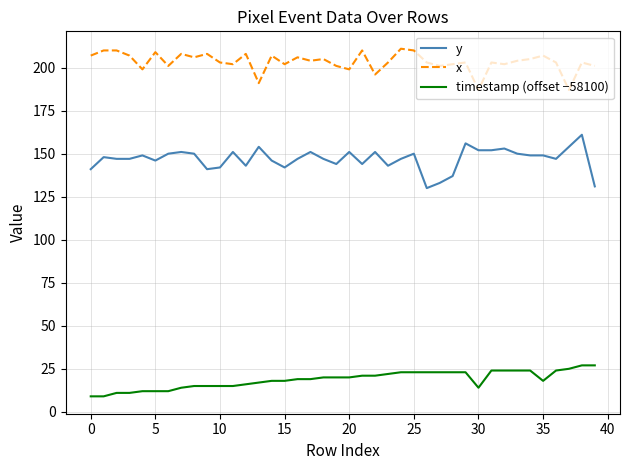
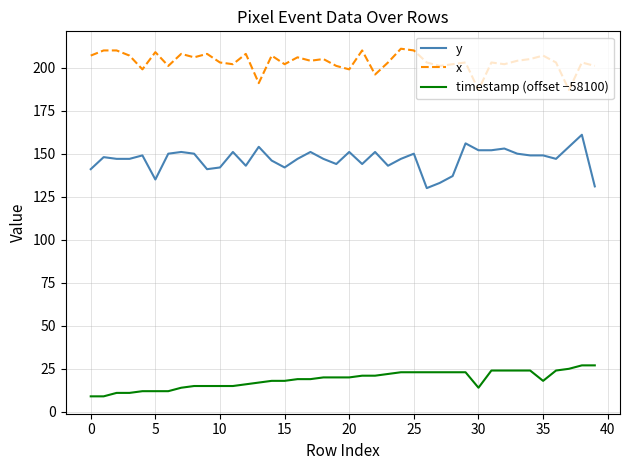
y, 5: 146 -> 135
